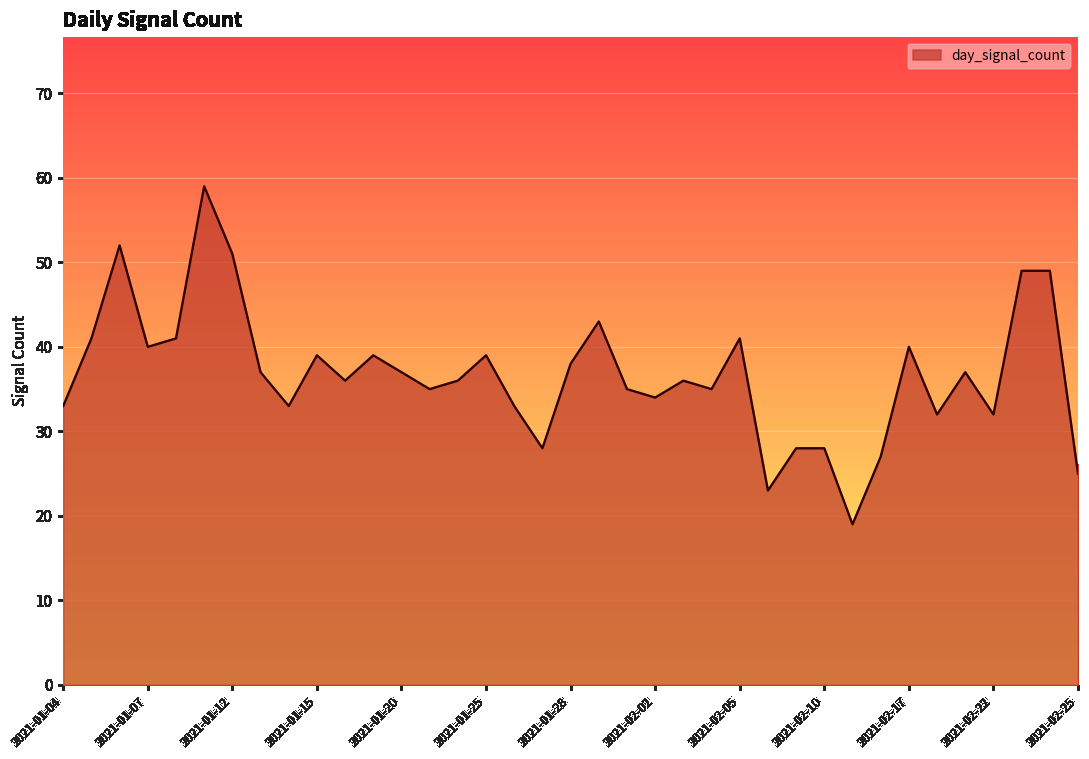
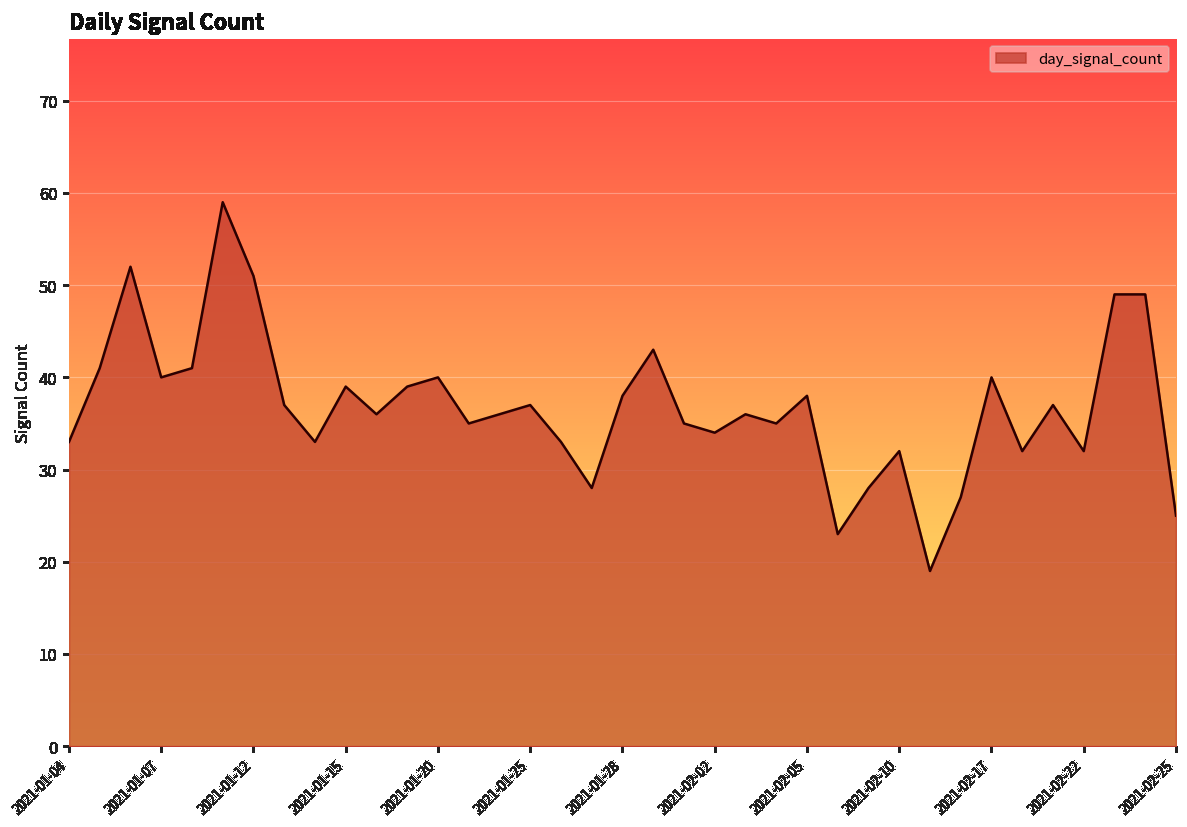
2021-01-20: 37 -> 40
2021-01-25: 39 -> 37
2021-02-05: 41 -> 38
2021-02-10: 28 -> 32
